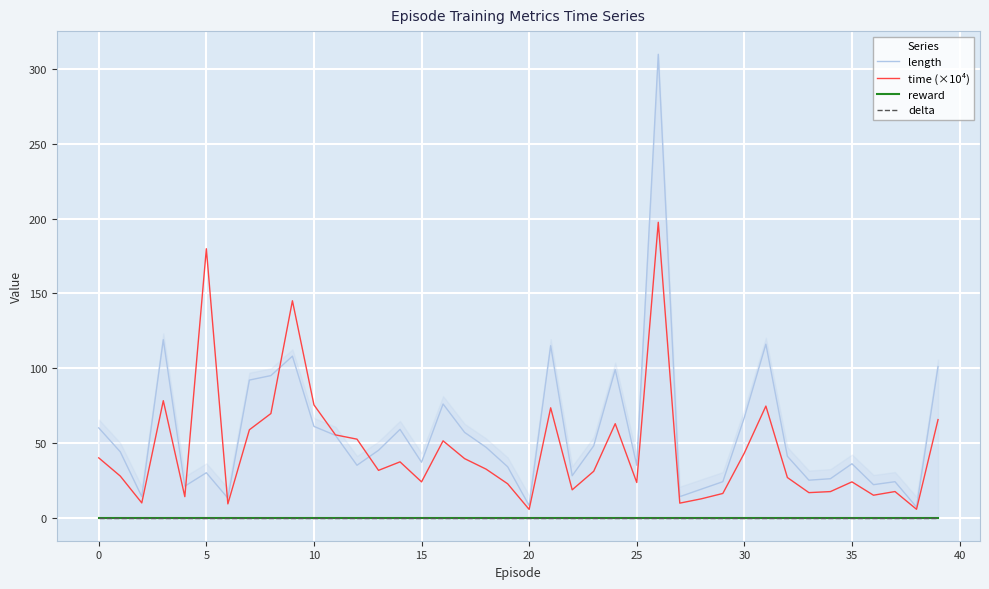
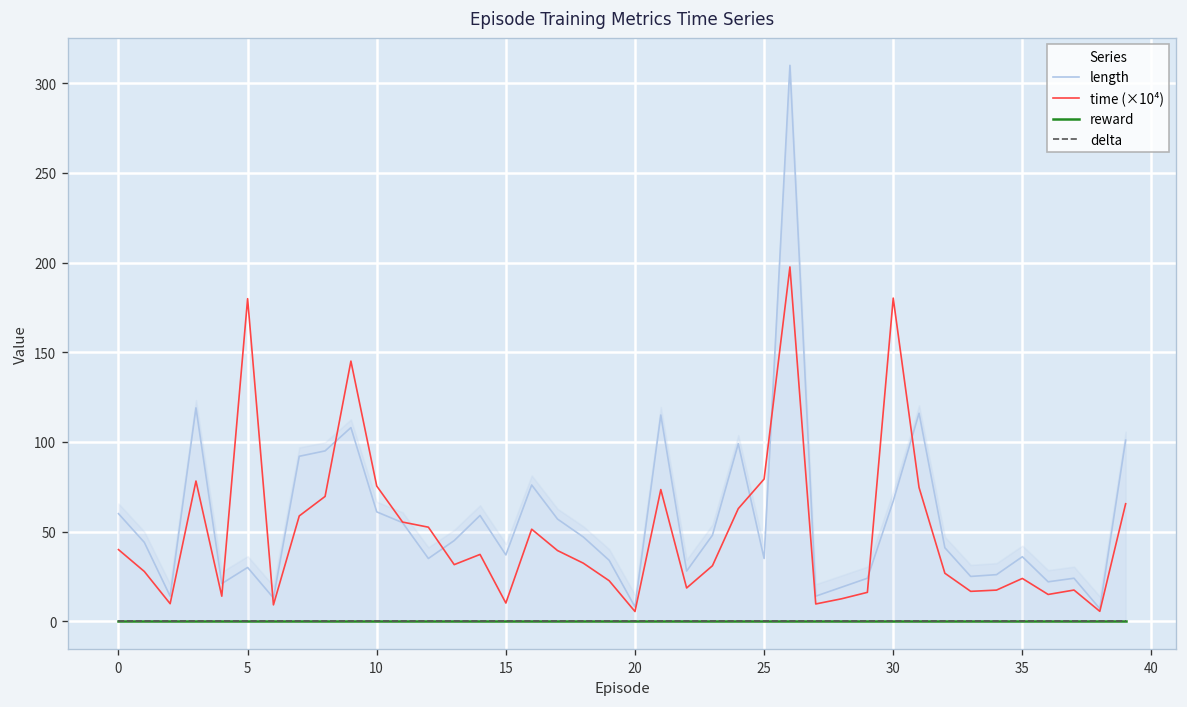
time (×10⁴), 15: 24 -> 10
time (×10⁴), 25: 23 -> 79
time (×10⁴), 30: 43 -> 180
